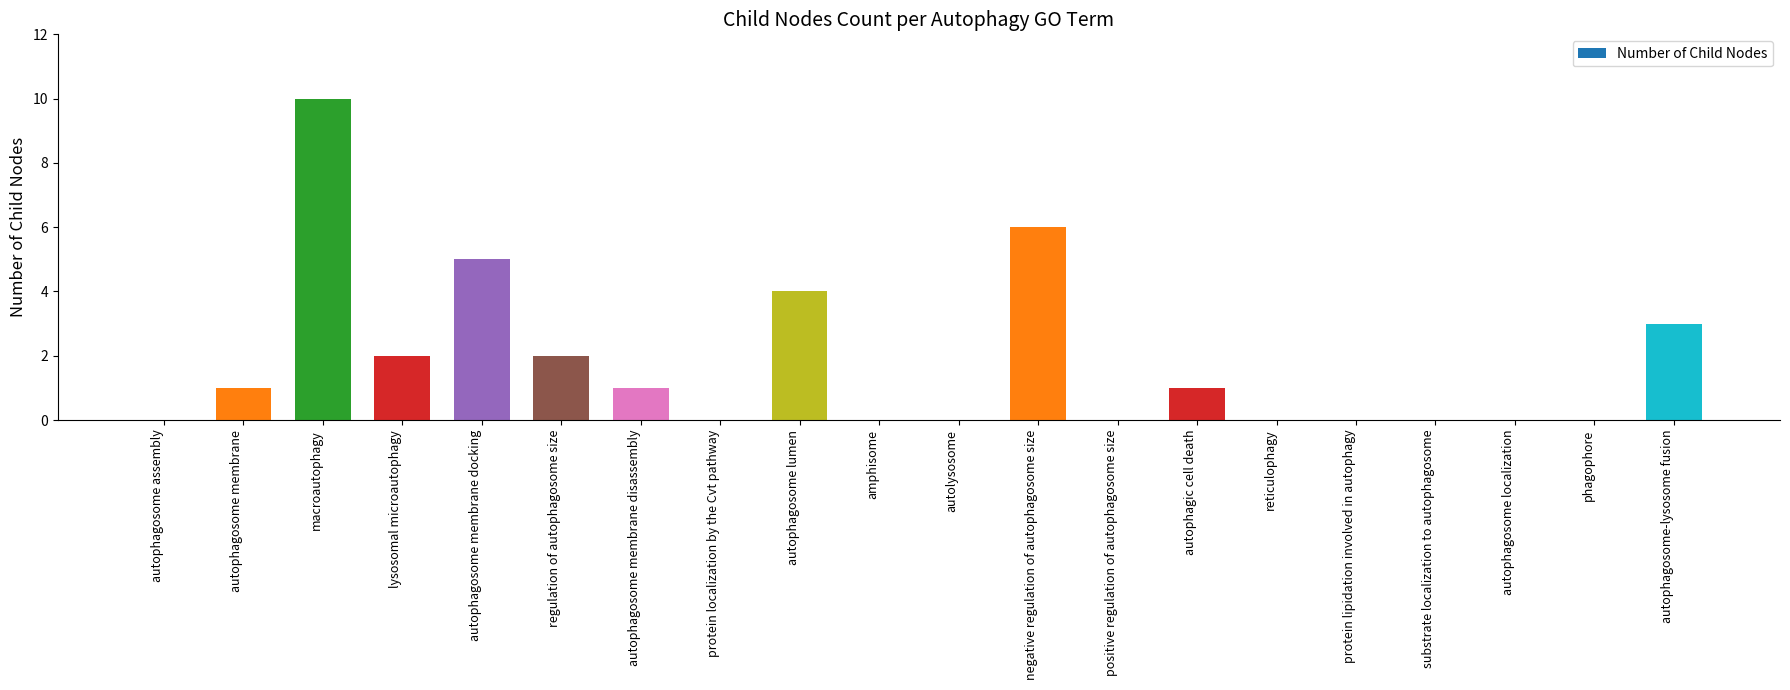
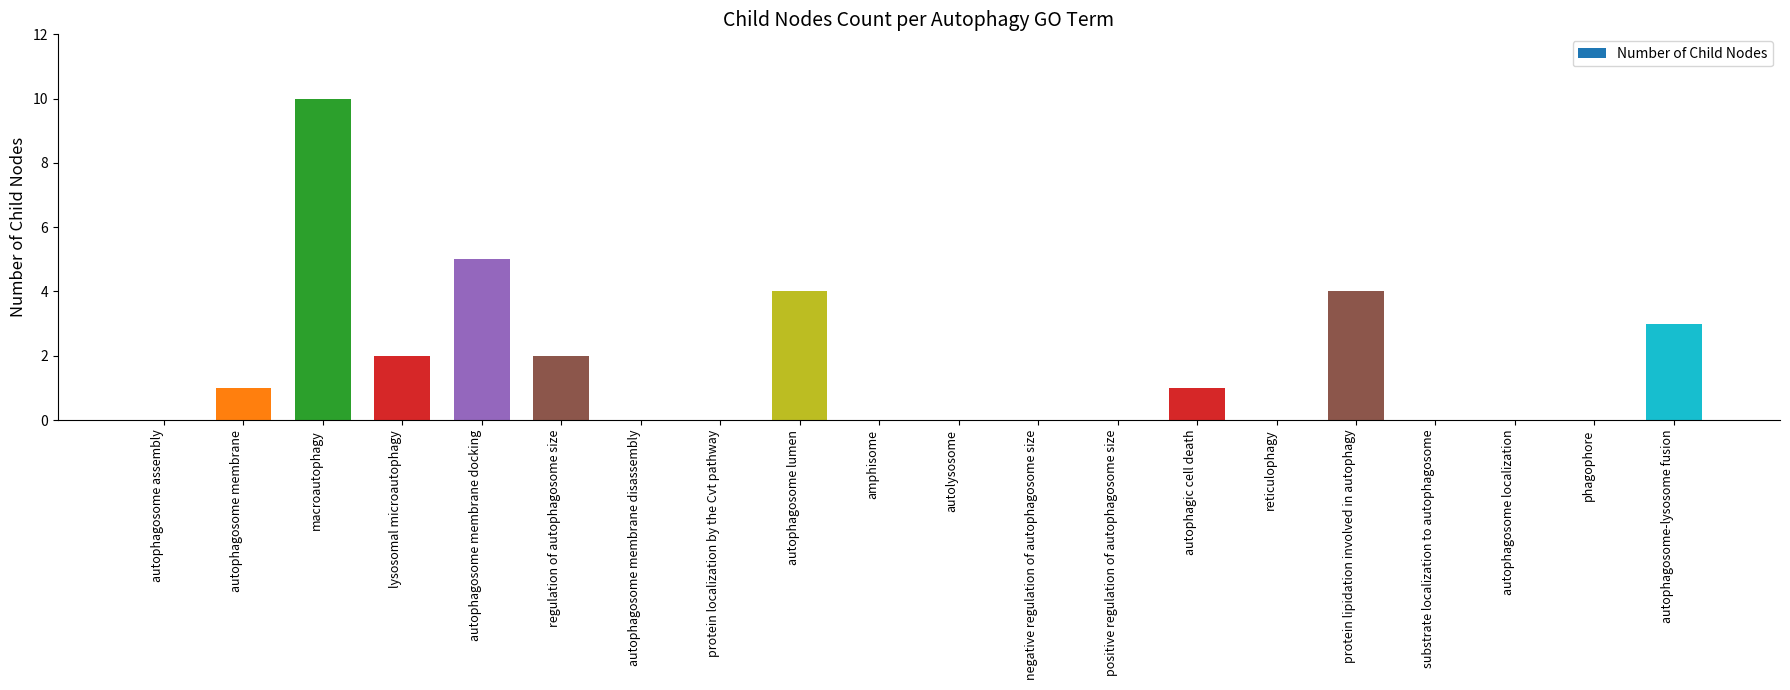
autophagosome membrane disassembly: 1 -> 0
negative regulation of autophagosome size: 6 -> 0
protein lipidation involved in autophagy: 0 -> 4
